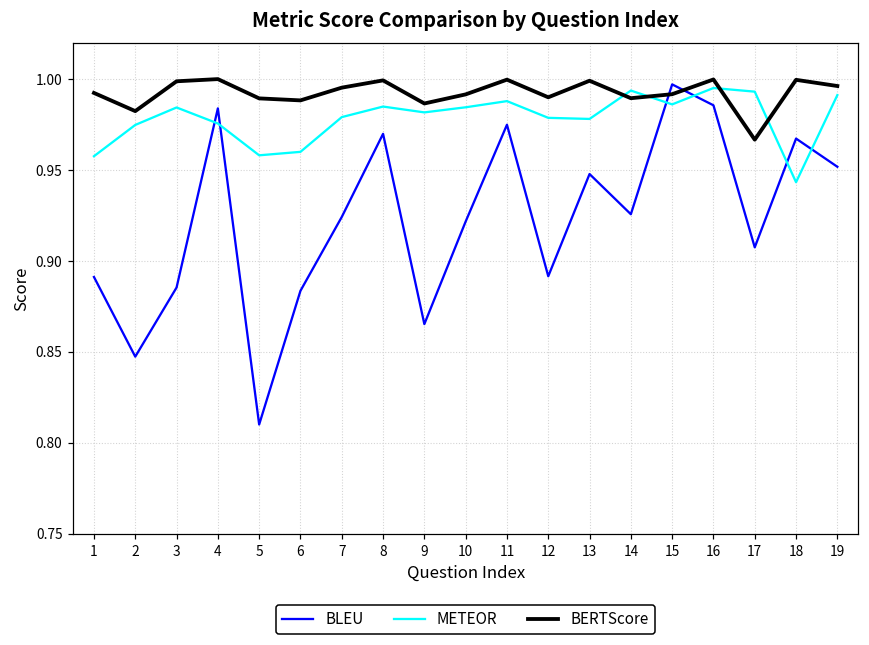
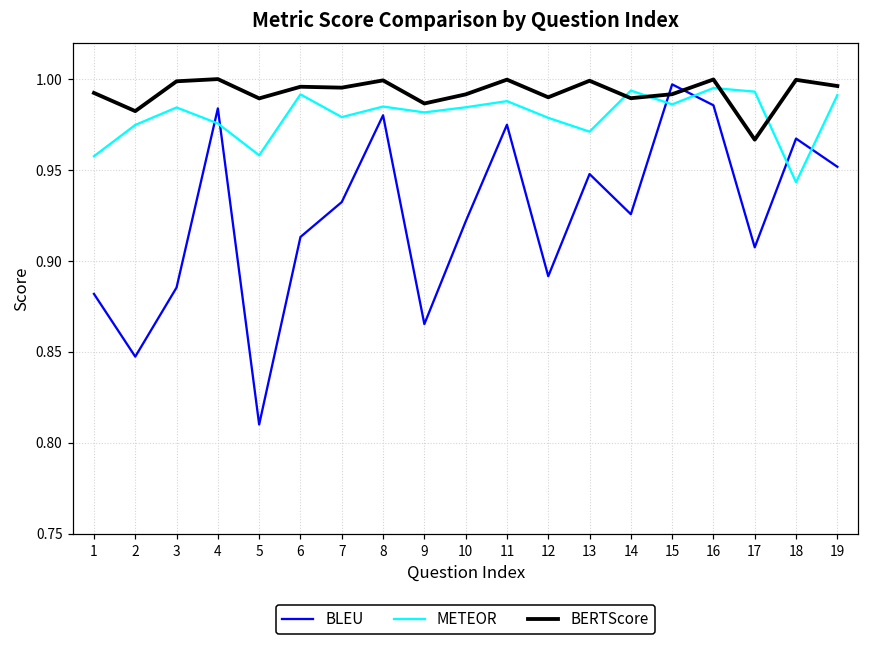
BLEU, 1: 0.891 -> 0.882
BLEU, 6: 0.884 -> 0.913
METEOR, 6: 0.960 -> 0.992
BERTScore, 6: 0.988 -> 0.996
BLEU, 7: 0.924 -> 0.932
BLEU, 8: 0.970 -> 0.980
METEOR, 13: 0.978 -> 0.971
